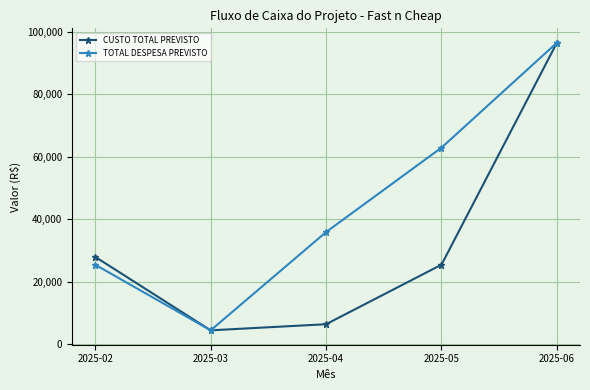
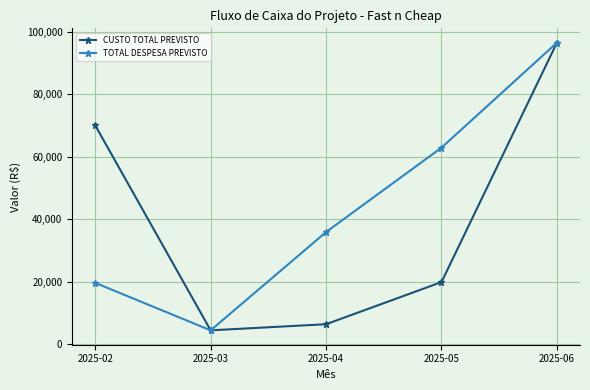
CUSTO TOTAL PREVISTO, 2025-02: 28,000 -> 70,000
TOTAL DESPESA PREVISTO, 2025-02: 26,000 -> 20,000
CUSTO TOTAL PREVISTO, 2025-05: 26,000 -> 20,000
